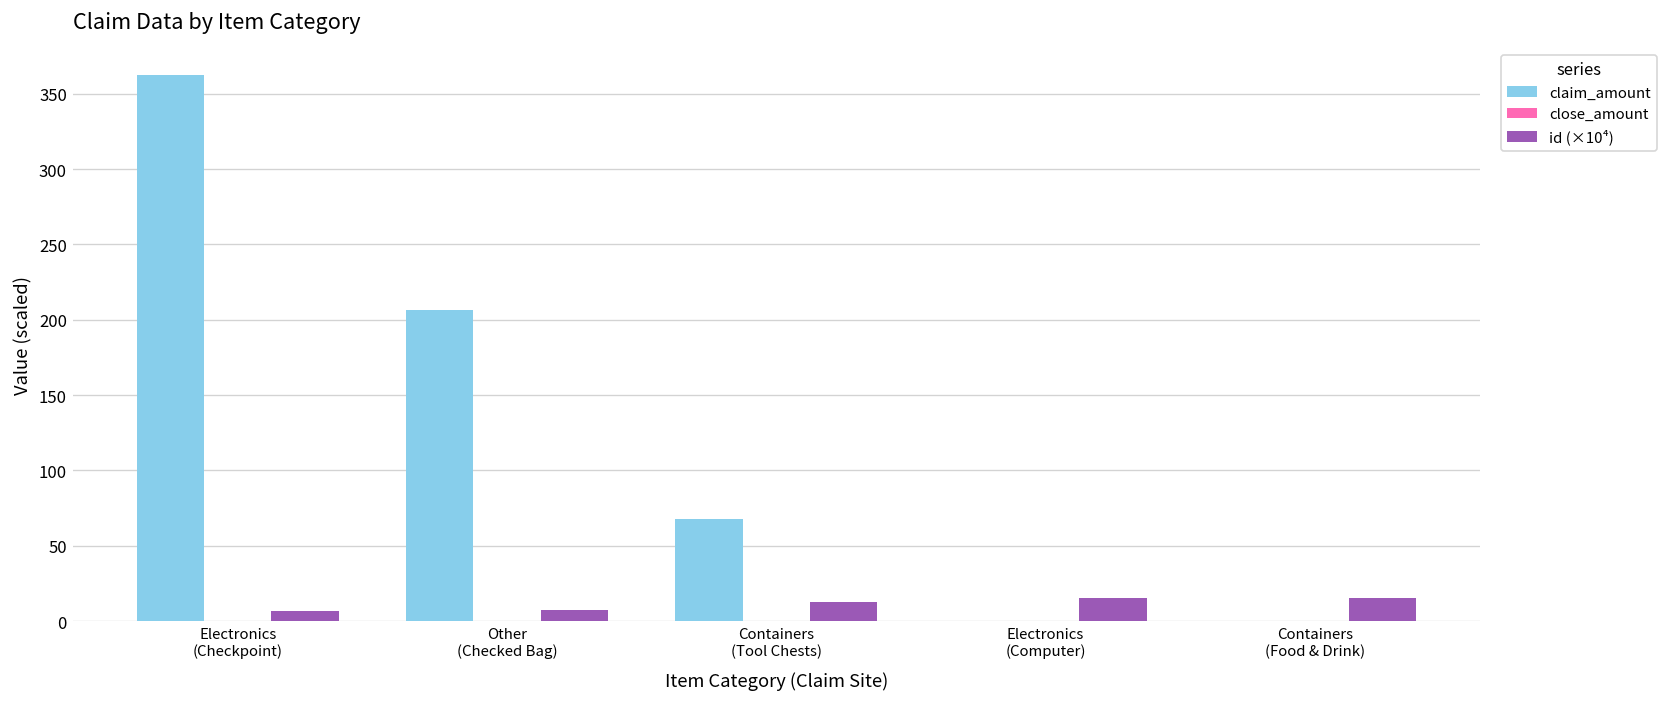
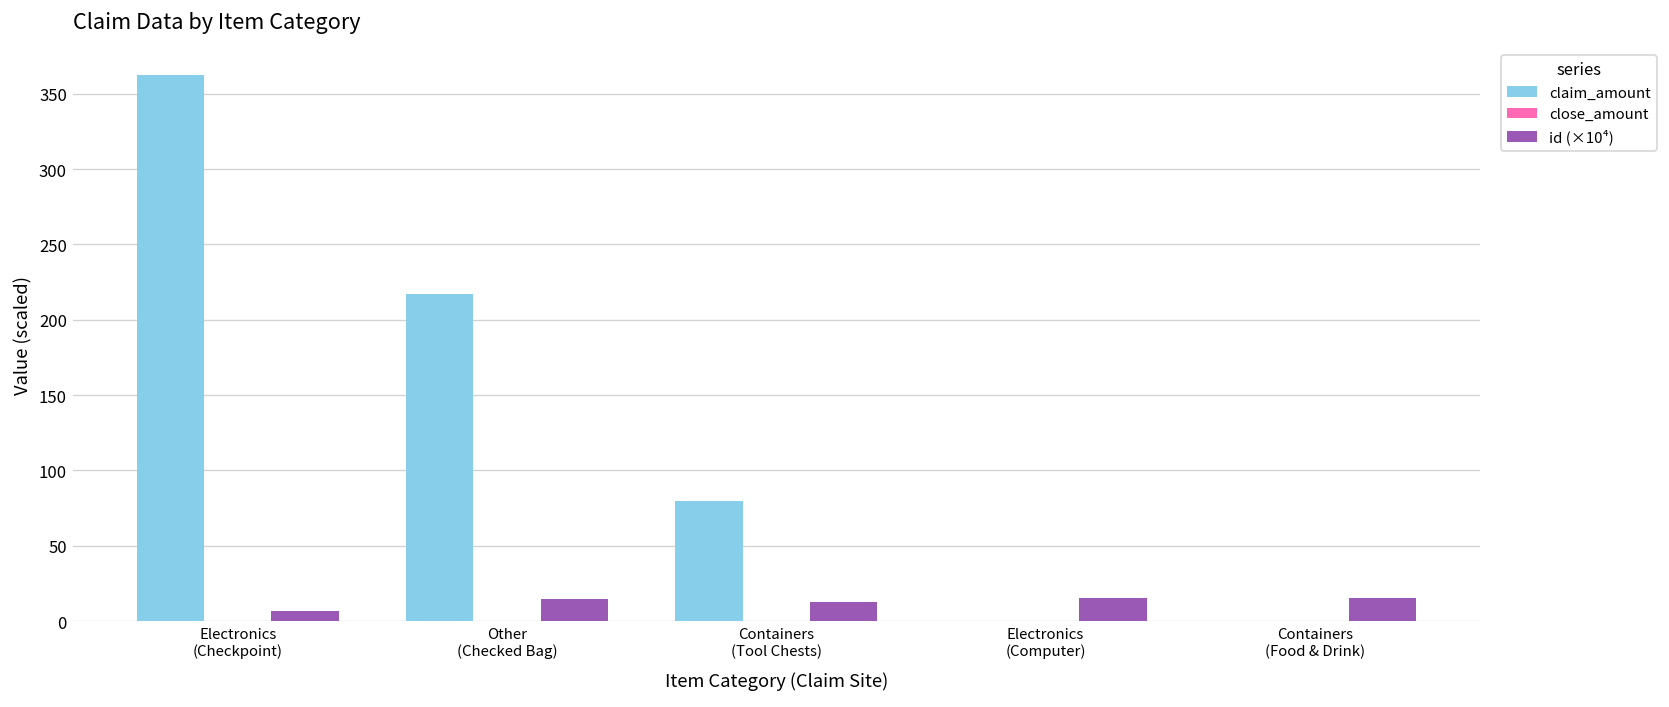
claim_amount, Other (Checked Bag): 207 -> 217
id (×10⁴), Other (Checked Bag): 8 -> 15
claim_amount, Containers (Tool Chests): 68 -> 80
